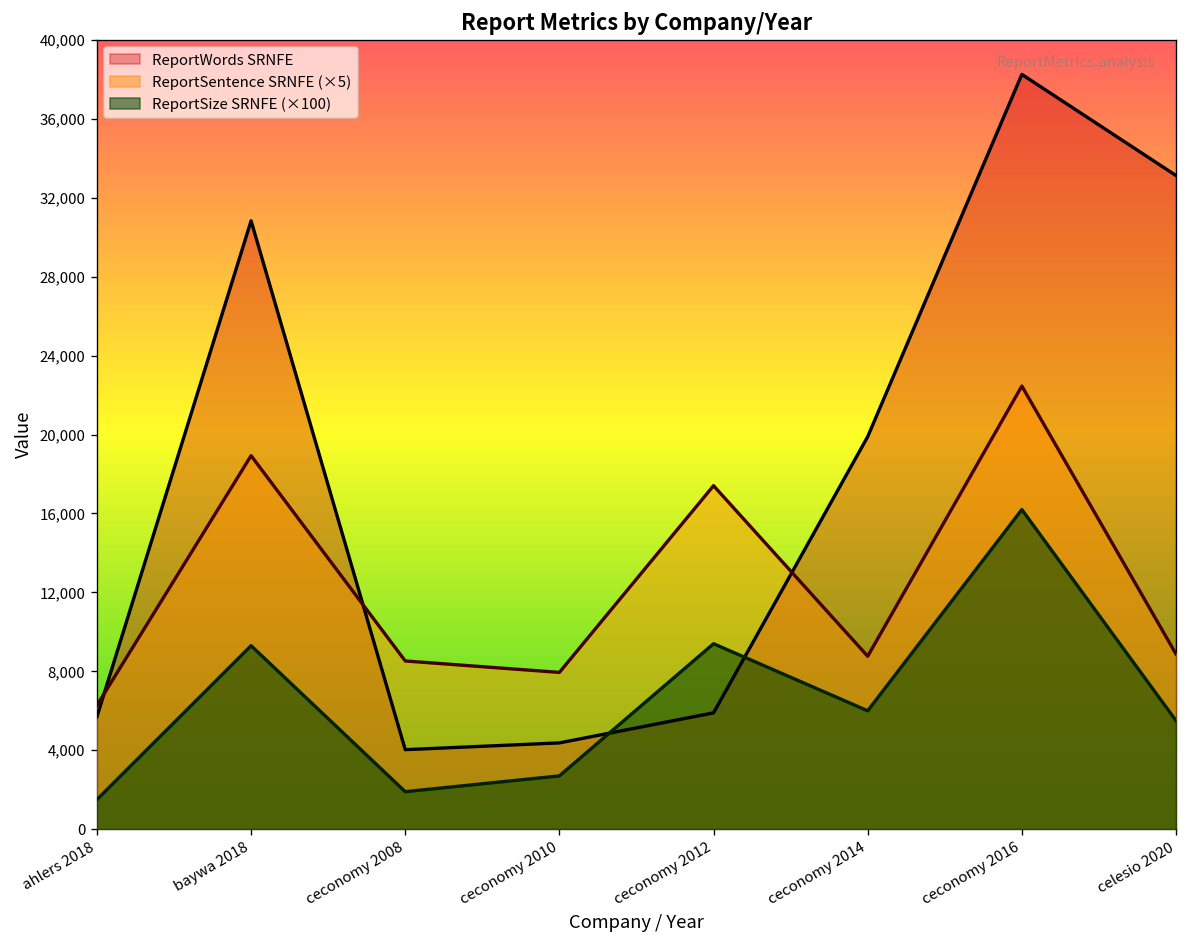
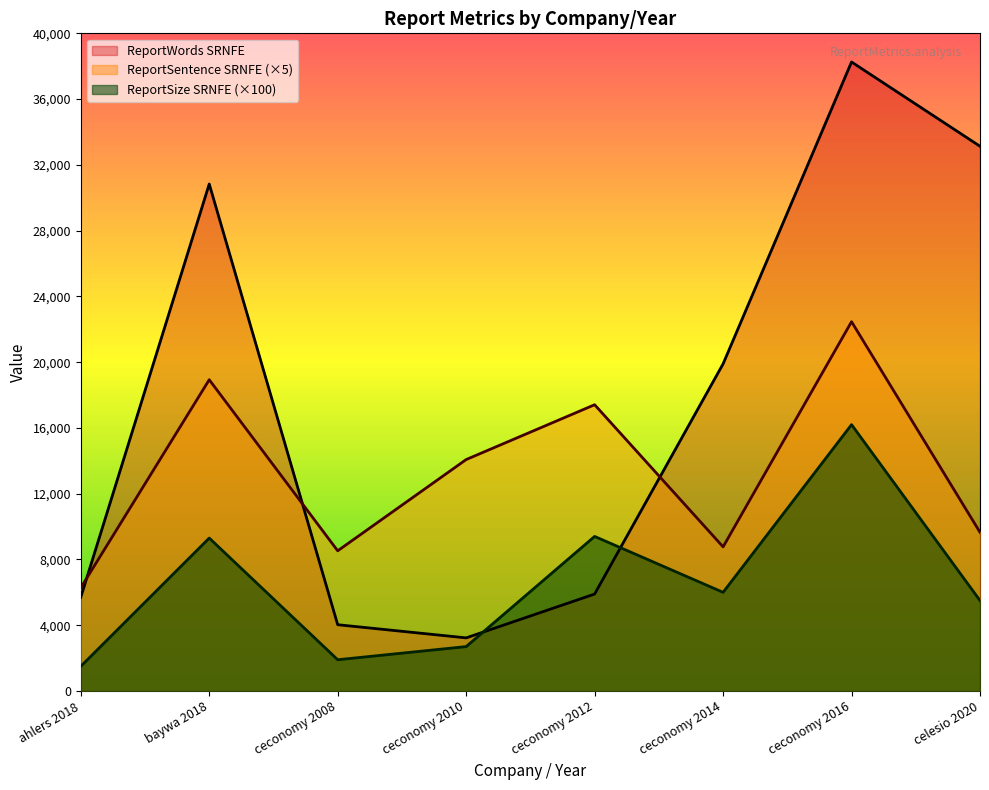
ReportWords SRNFE, ceconomy 2010: 4,400 -> 3,200
ReportSentence SRNFE (×5), ceconomy 2010: 7,900 -> 14,100
ReportSentence SRNFE (×5), celesio 2020: 8,900 -> 9,700
